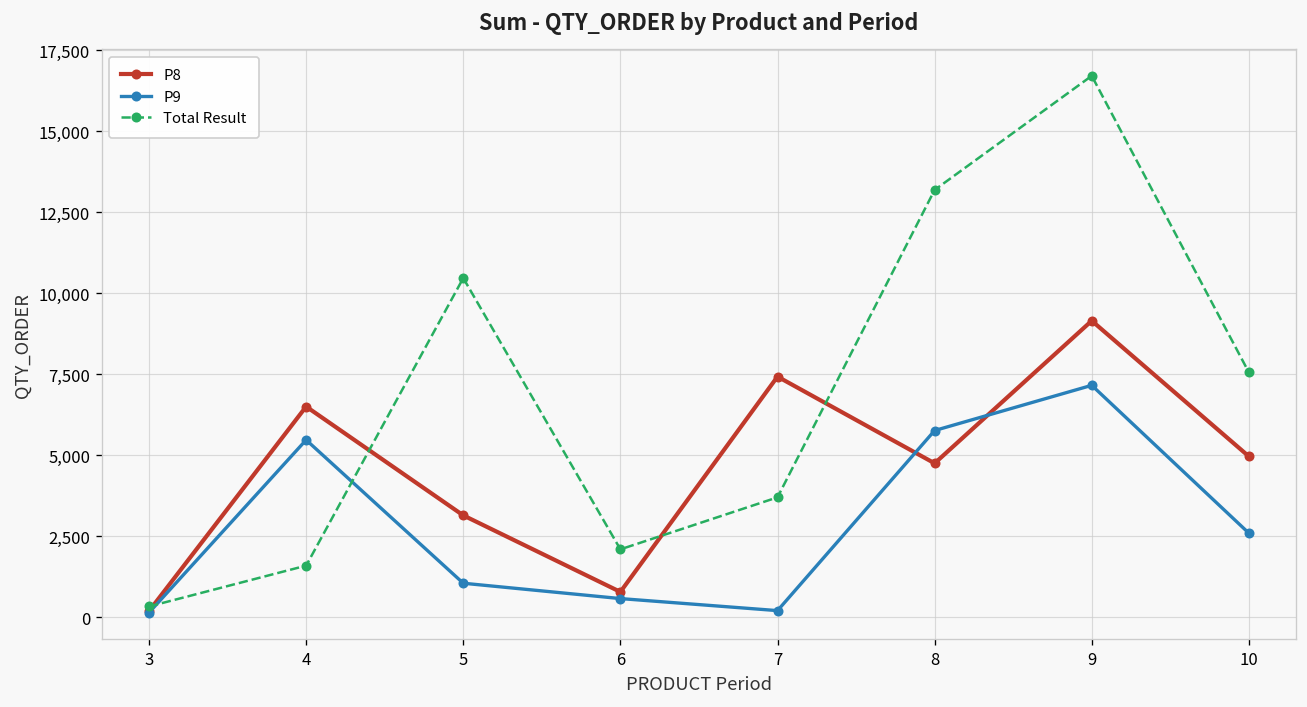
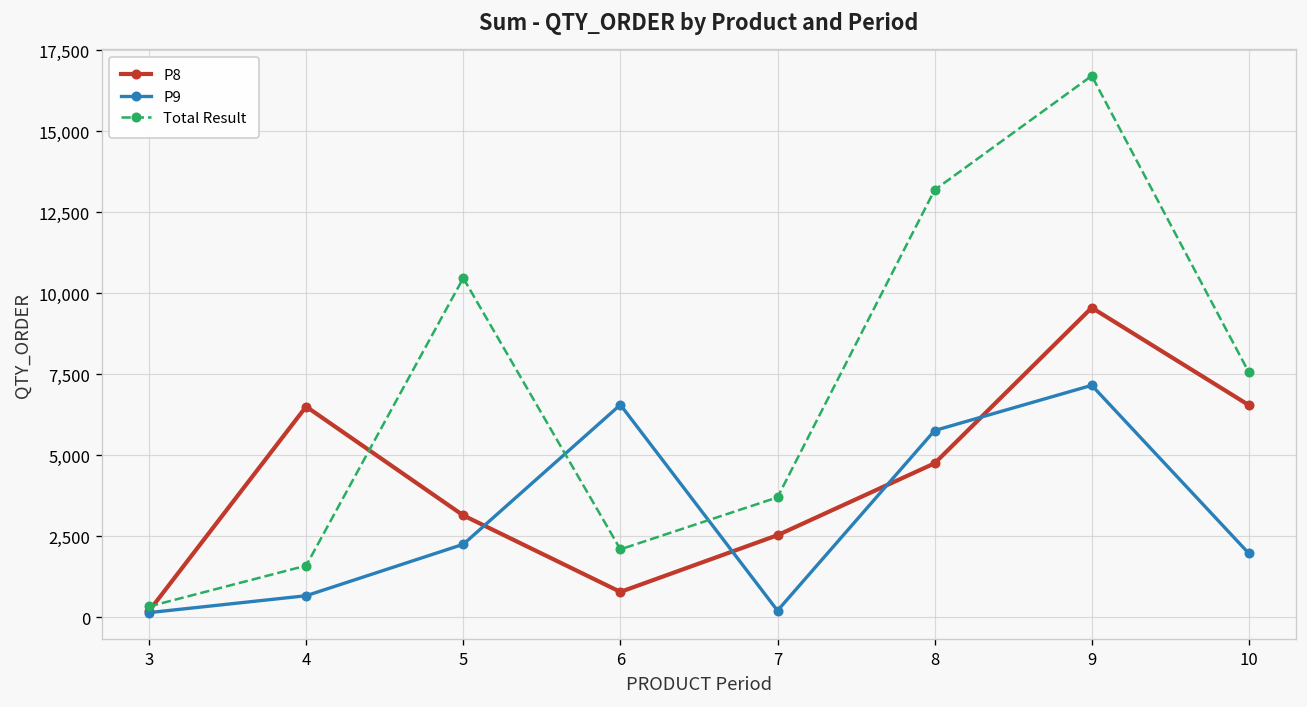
P9, 4: 5,500 -> 700
P9, 5: 1,000 -> 2,300
P9, 6: 600 -> 6,600
P8, 7: 7,400 -> 2,500
P8, 9: 9,200 -> 9,600
P8, 10: 5,000 -> 6,500
P9, 10: 2,600 -> 2,000
